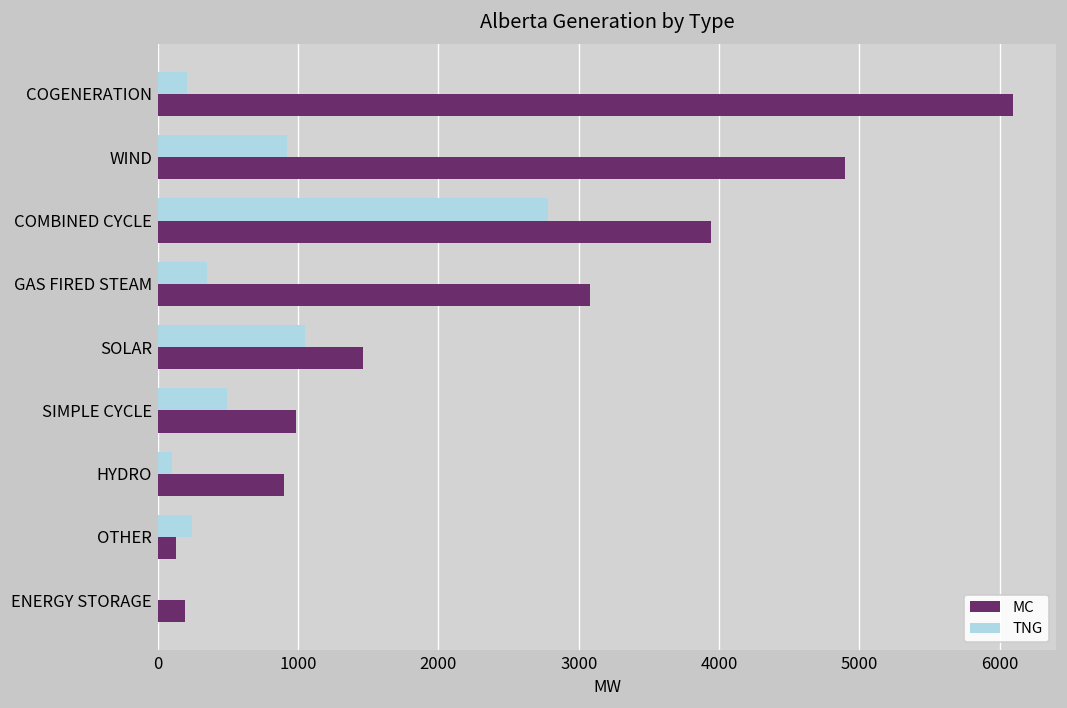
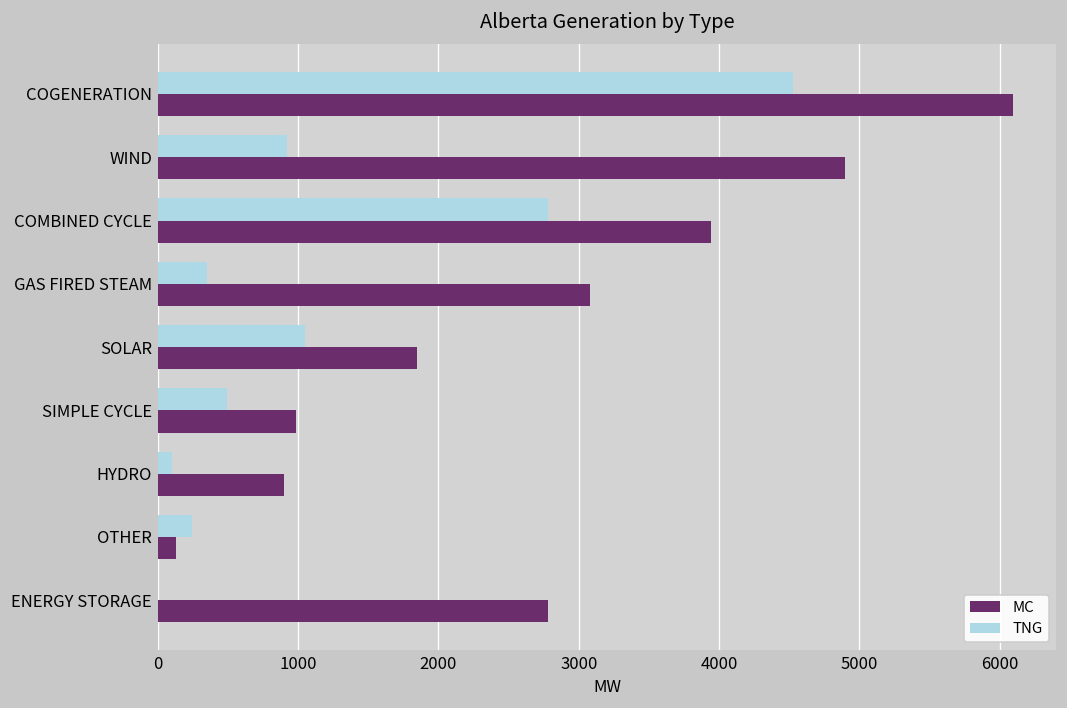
TNG, COGENERATION: 210 -> 4530
MC, SOLAR: 1460 -> 1850
MC, ENERGY STORAGE: 190 -> 2780
